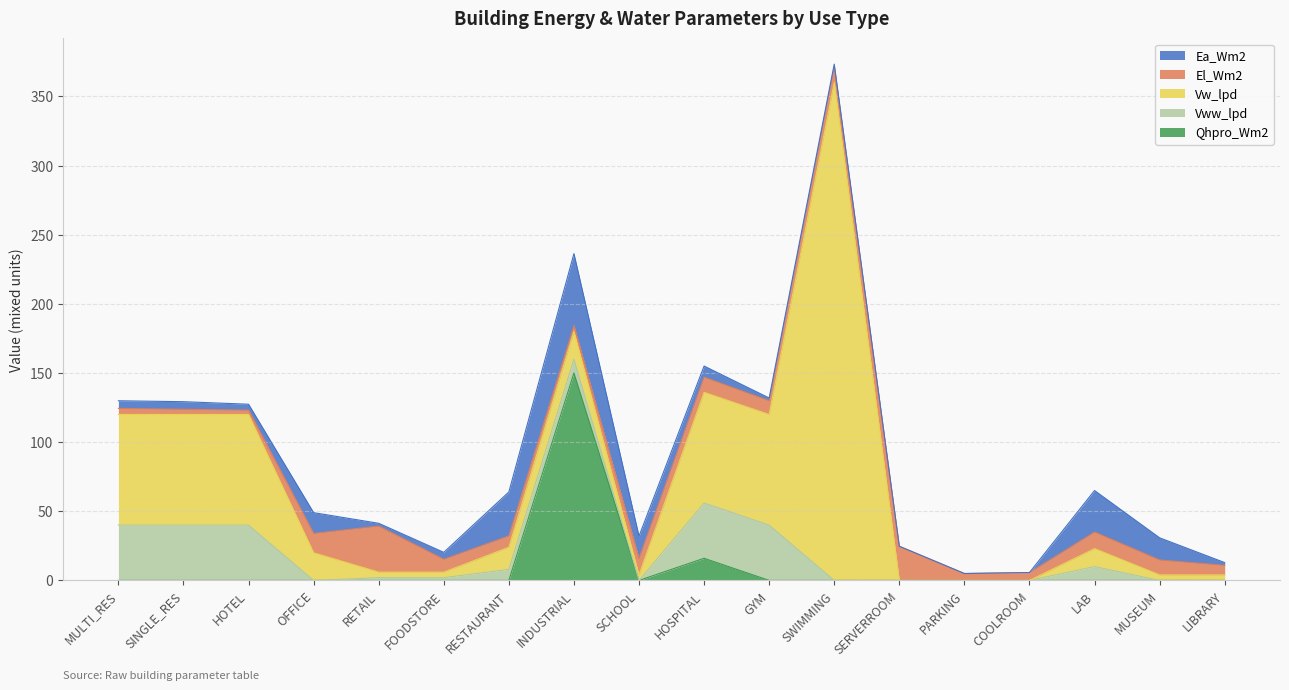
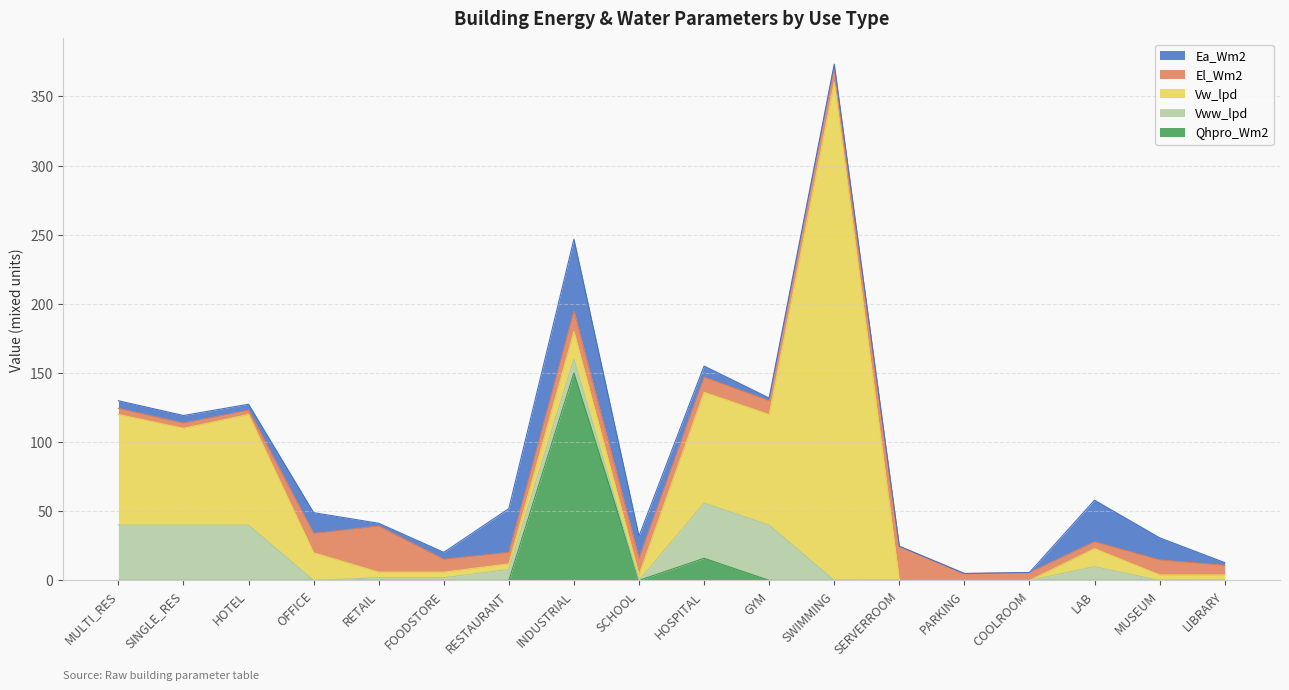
Vw_lpd, SINGLE_RES: 80 -> 70
Vw_lpd, RESTAURANT: 16 -> 4
El_Wm2, INDUSTRIAL: 4 -> 15
El_Wm2, LAB: 12 -> 5
